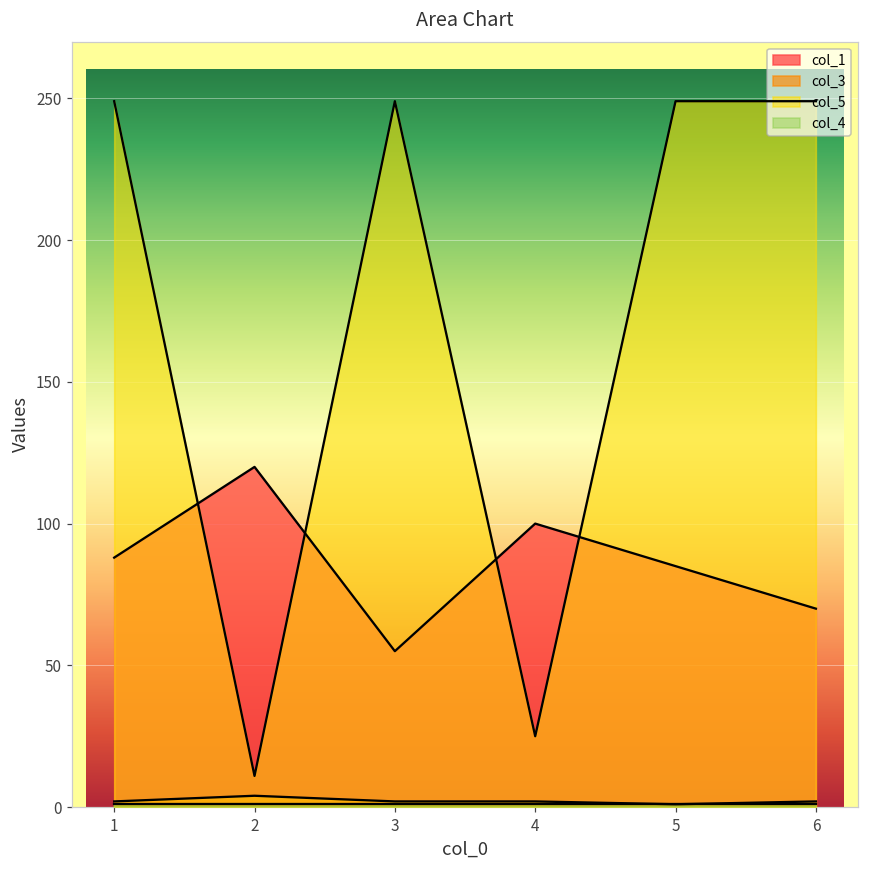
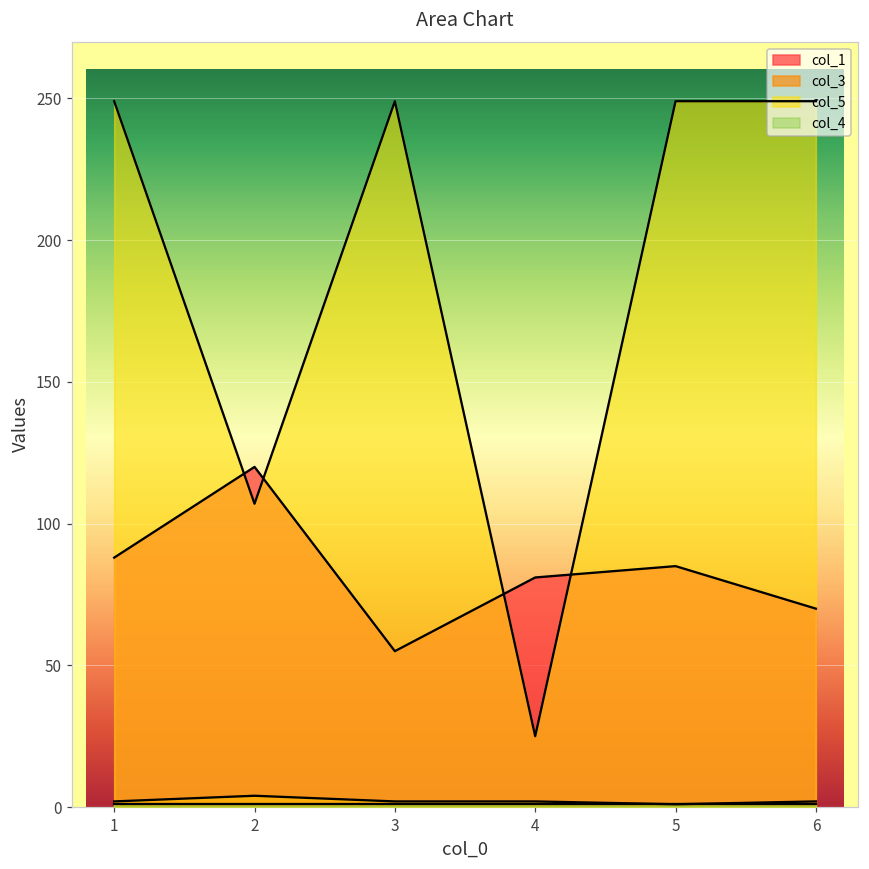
col_5, 2: 11 -> 107
col_1, 4: 100 -> 81
